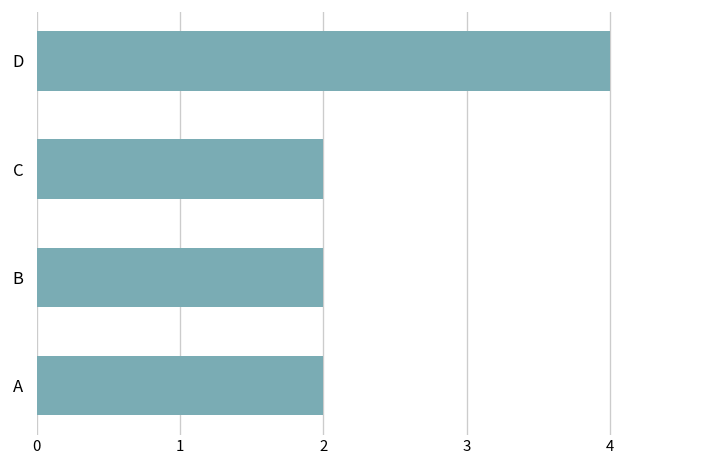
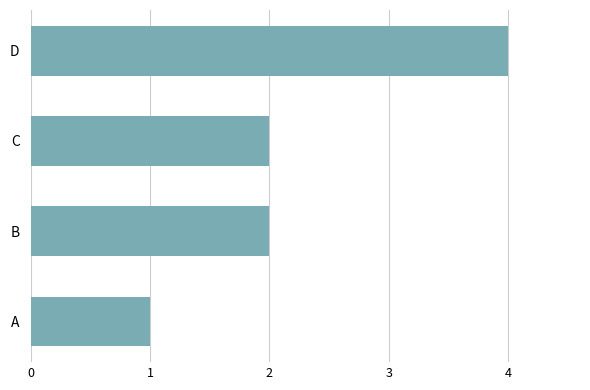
A: 2 -> 1
